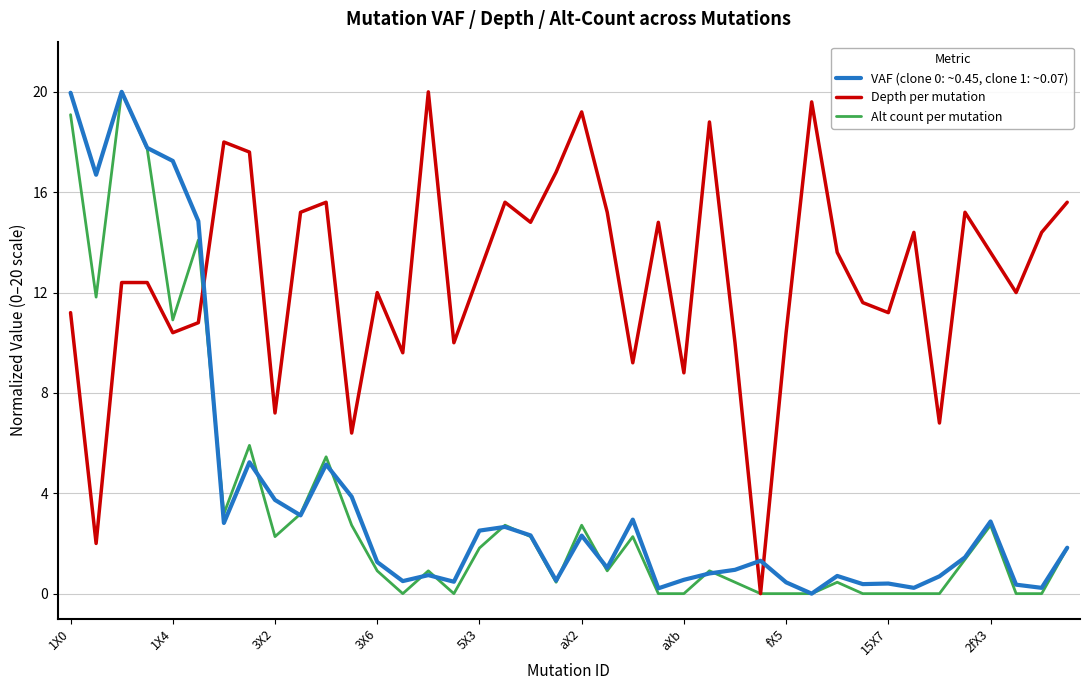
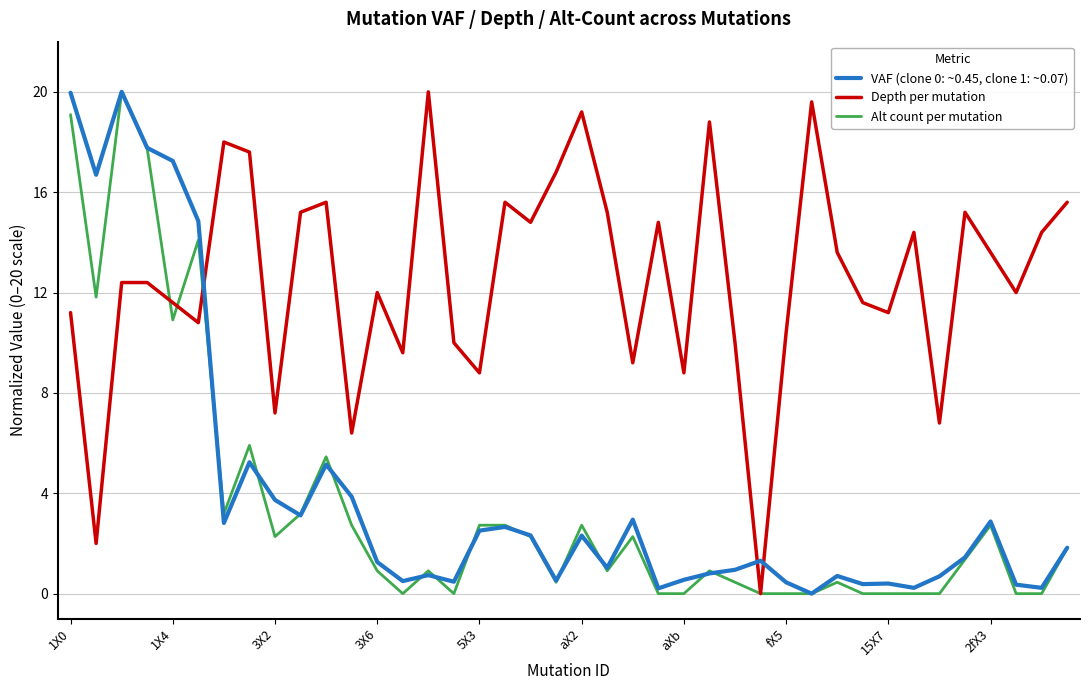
Depth per mutation, 1X4: 10.4 -> 11.6
Depth per mutation, 5X3: 12.8 -> 8.8
Alt count per mutation, 5X3: 1.8 -> 2.7
